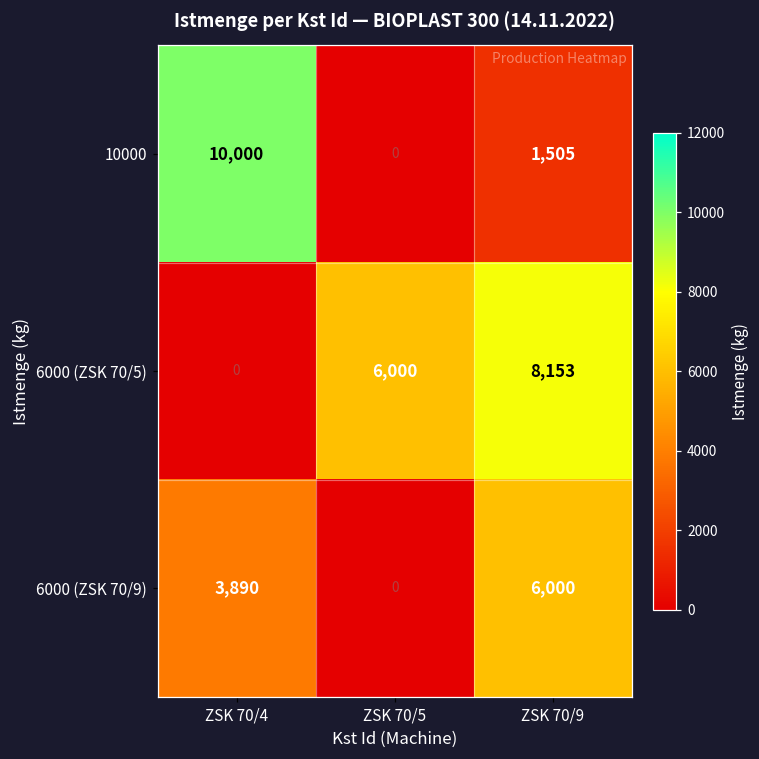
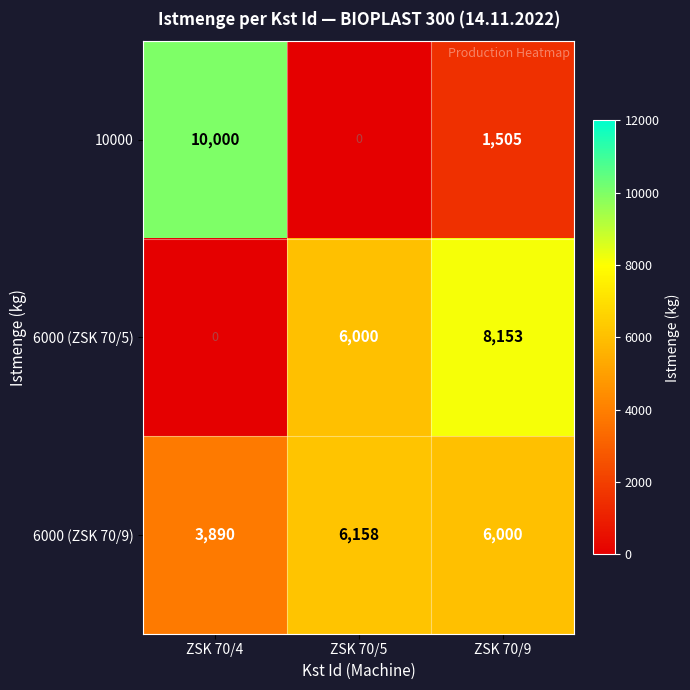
6000 (ZSK 70/9), ZSK 70/5: 0 -> 6,158
